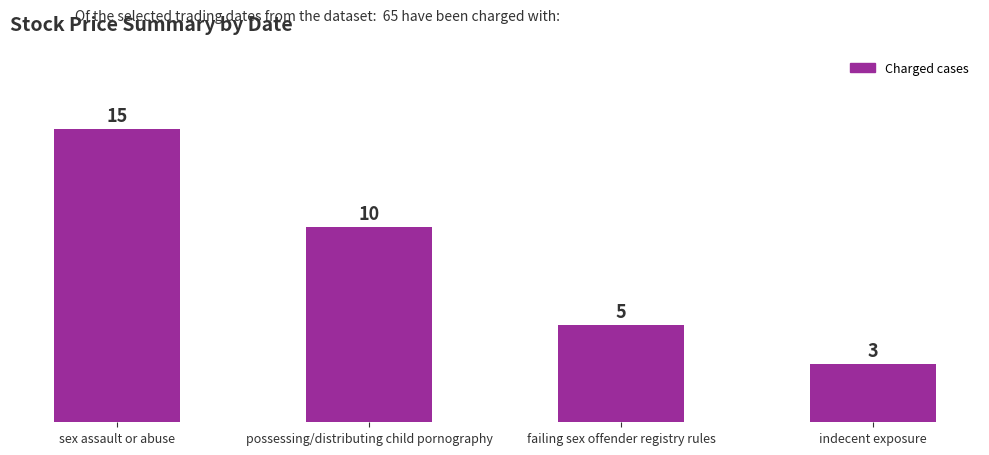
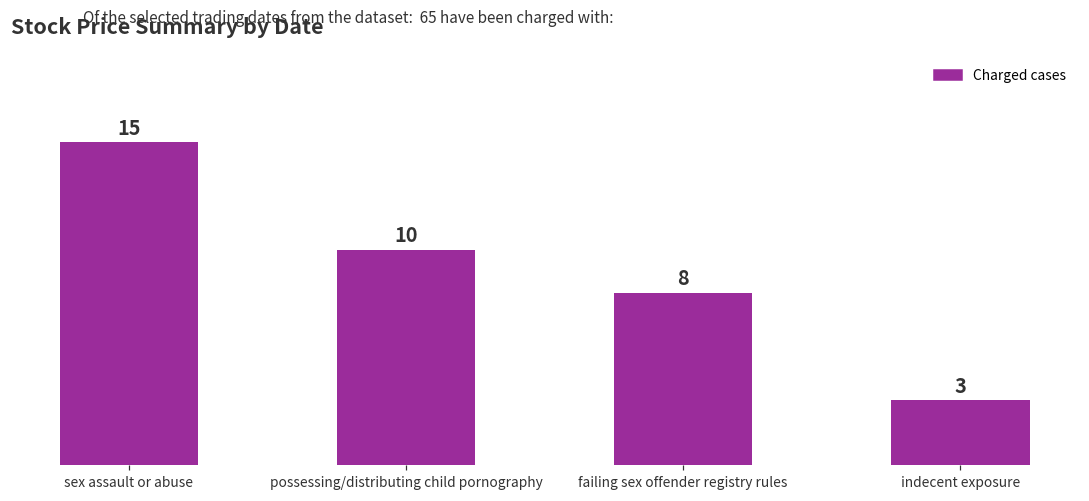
failing sex offender registry rules: 5 -> 8
